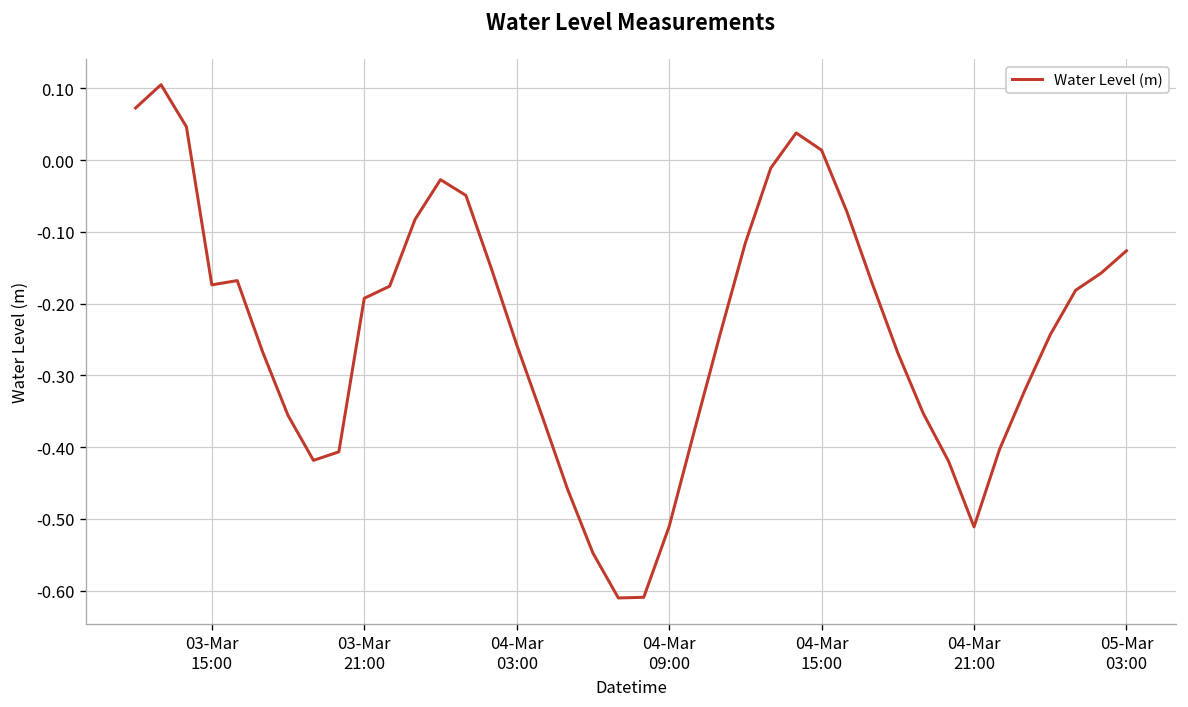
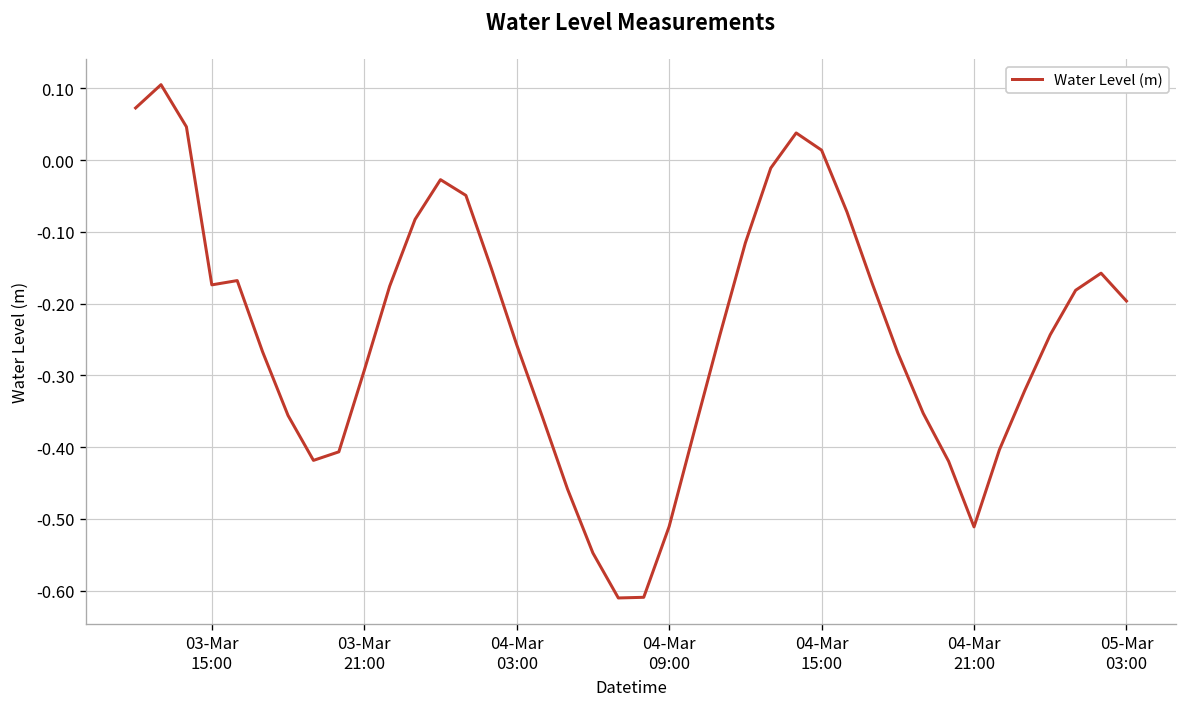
03-Mar 21:00: -0.19 -> -0.29
05-Mar 03:00: -0.13 -> -0.20
